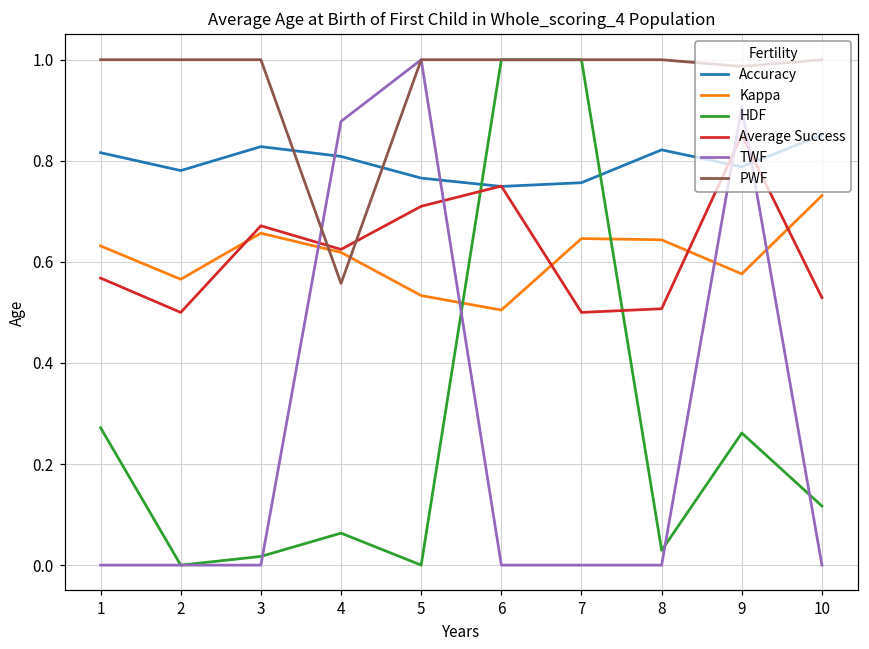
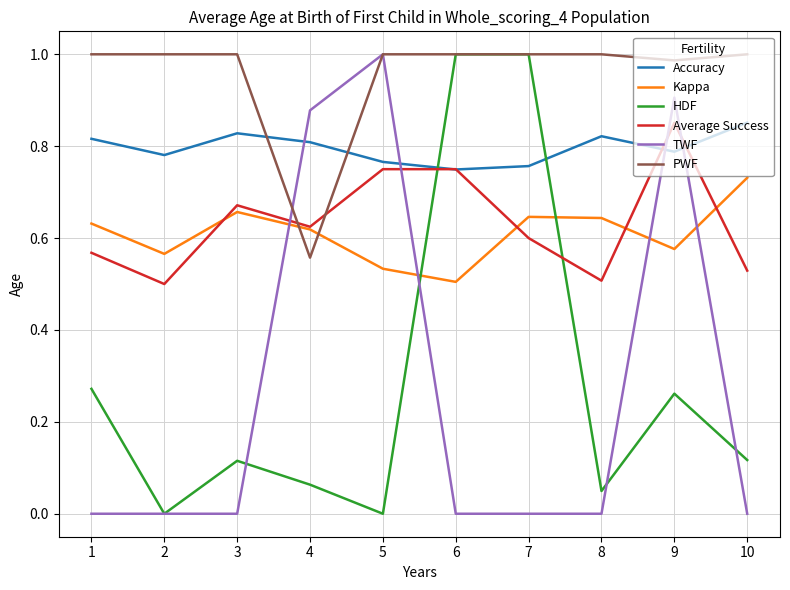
HDF, 3: 0.02 -> 0.12
Average Success, 5: 0.71 -> 0.75
Average Success, 7: 0.5 -> 0.6
HDF, 8: 0.03 -> 0.05
